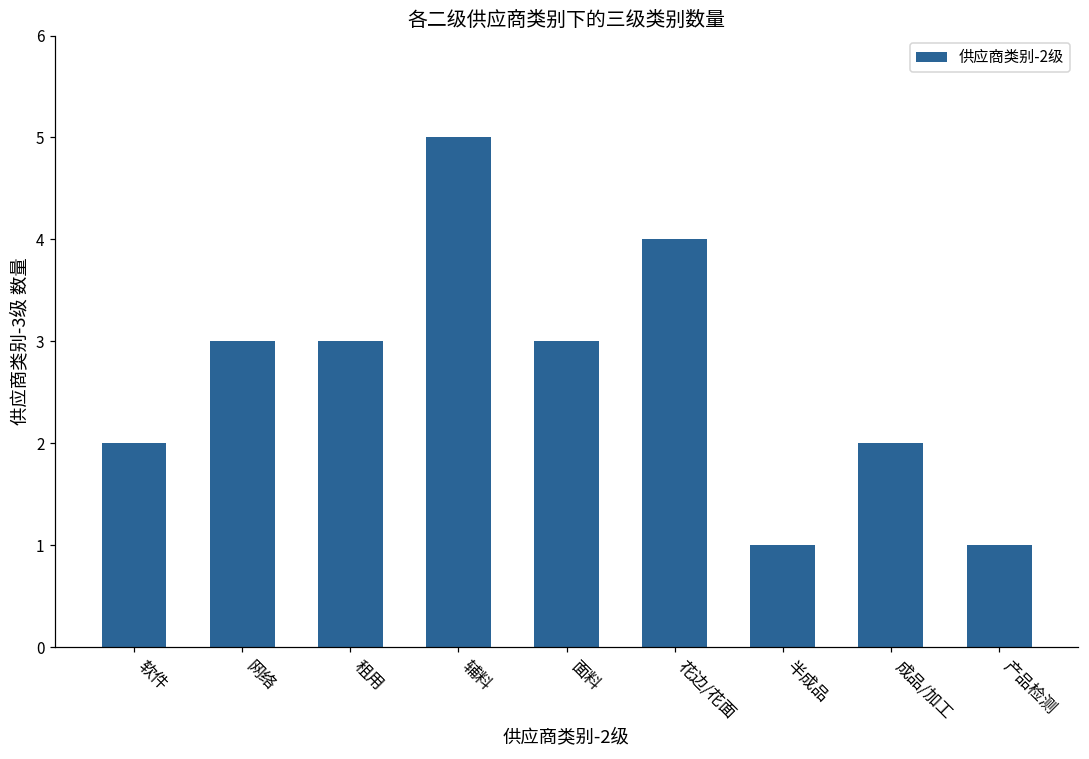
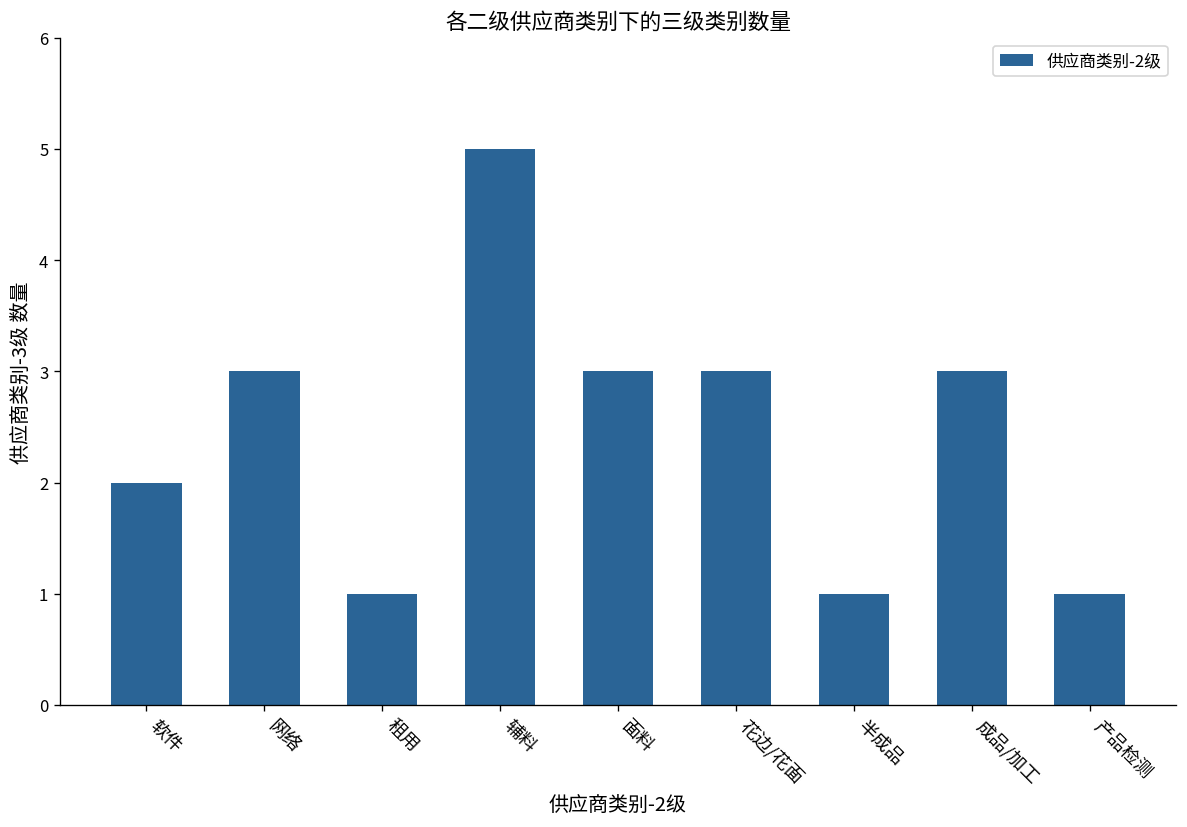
租用: 3 -> 1
花边/花面: 4 -> 3
成品/加工: 2 -> 3
